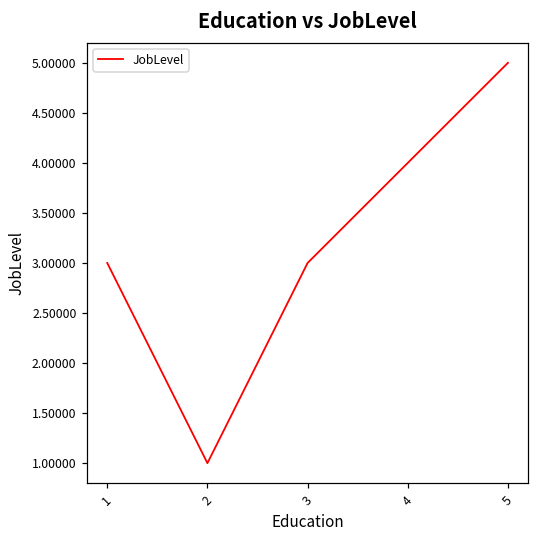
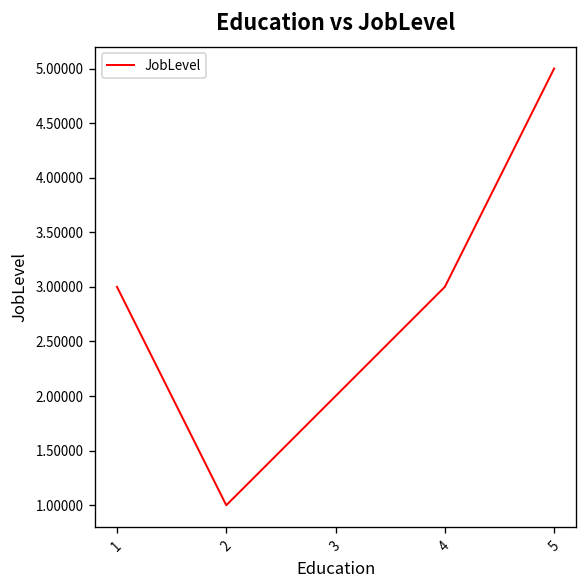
3: 3 -> 2
4: 4 -> 3
